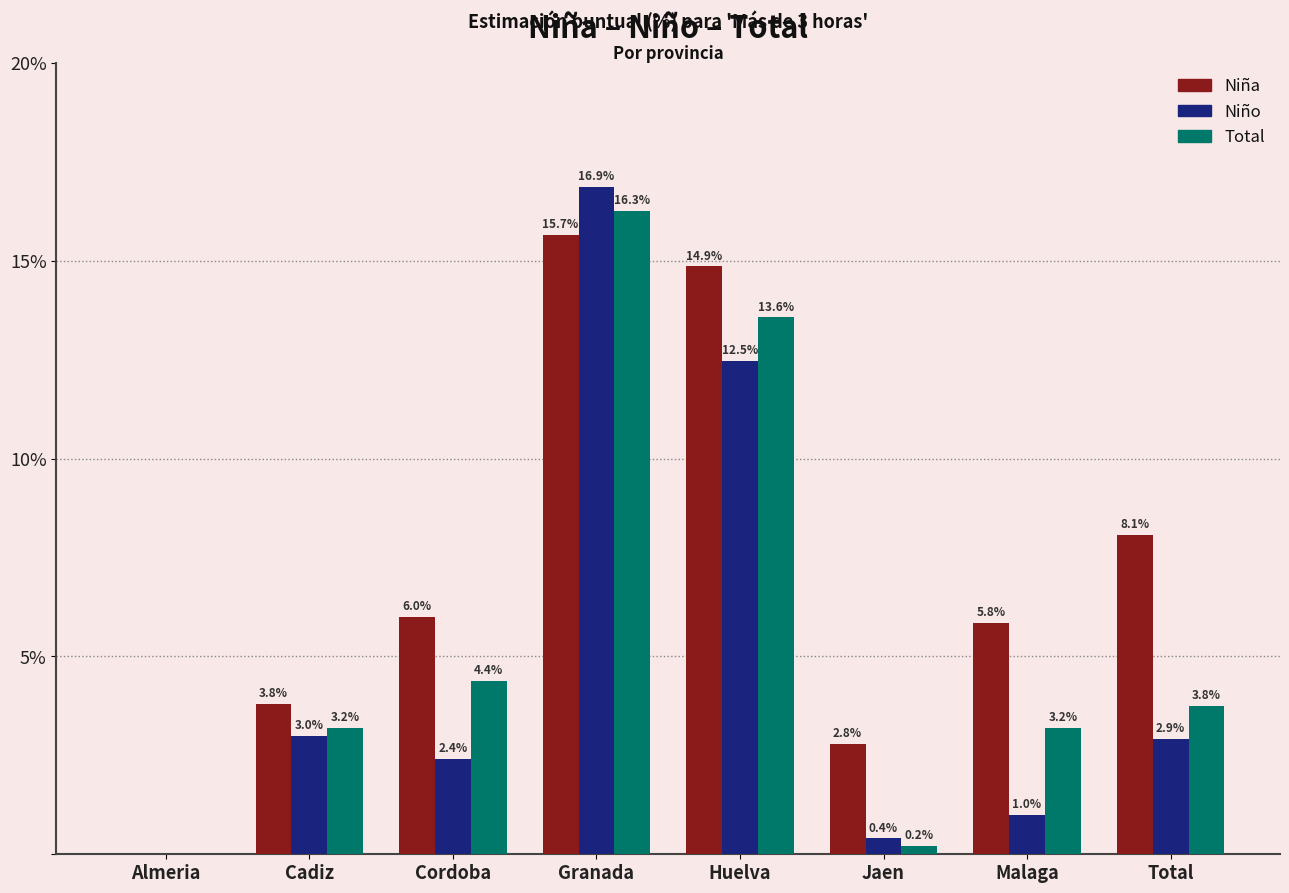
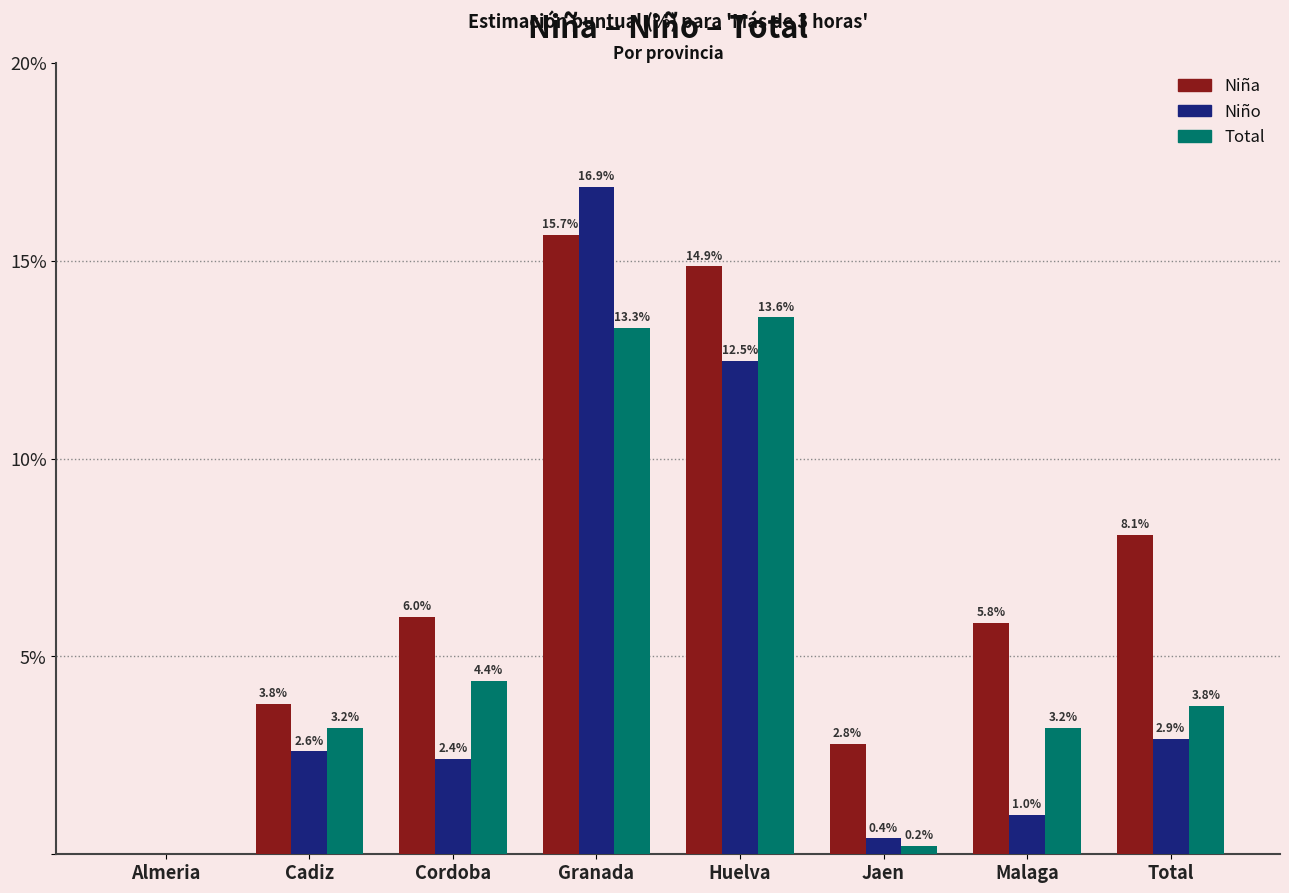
Niño, Cadiz: 3.0% -> 2.6%
Total, Granada: 16.3% -> 13.3%
